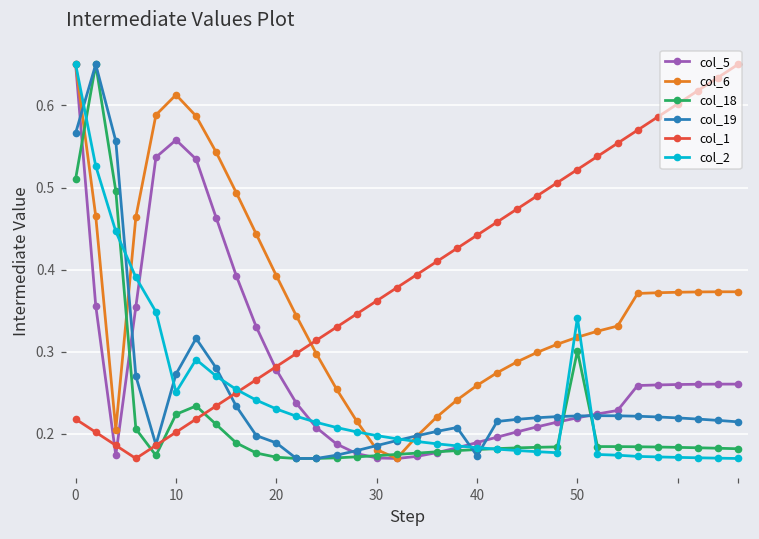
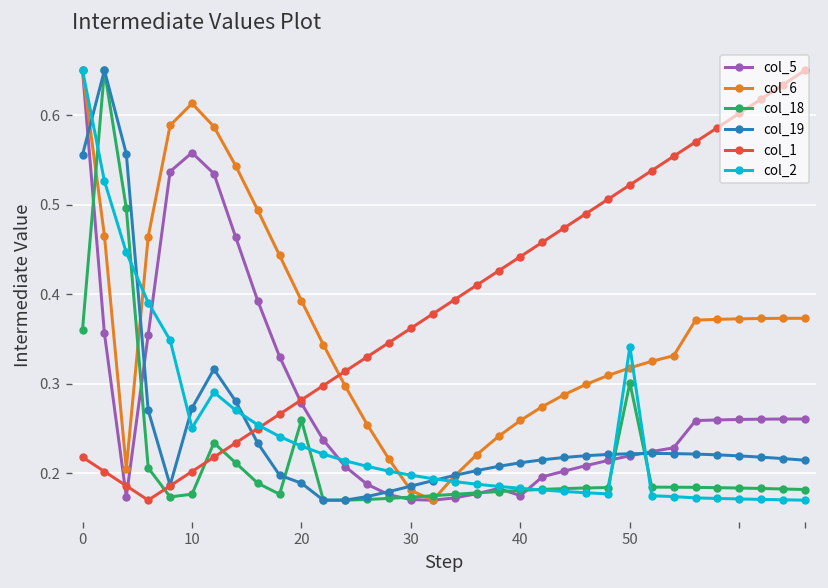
col_18, 0: 0.51 -> 0.36
col_19, 0: 0.57 -> 0.56
col_18, 10: 0.22 -> 0.18
col_18, 20: 0.17 -> 0.26
col_5, 40: 0.19 -> 0.18
col_19, 40: 0.17 -> 0.21
